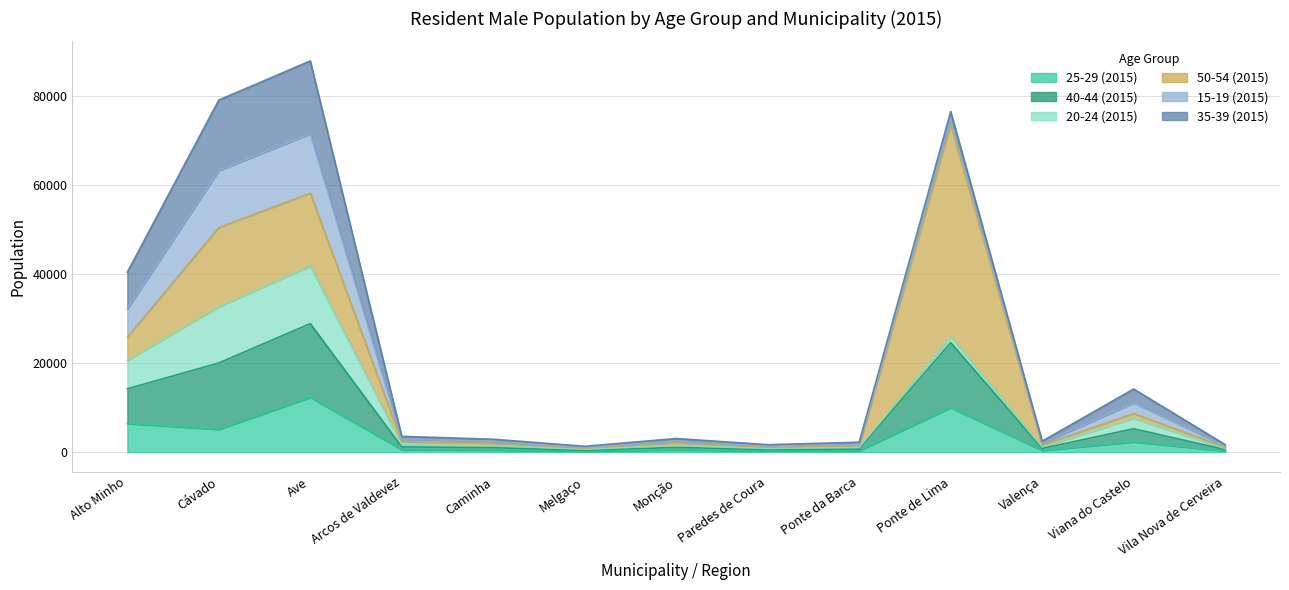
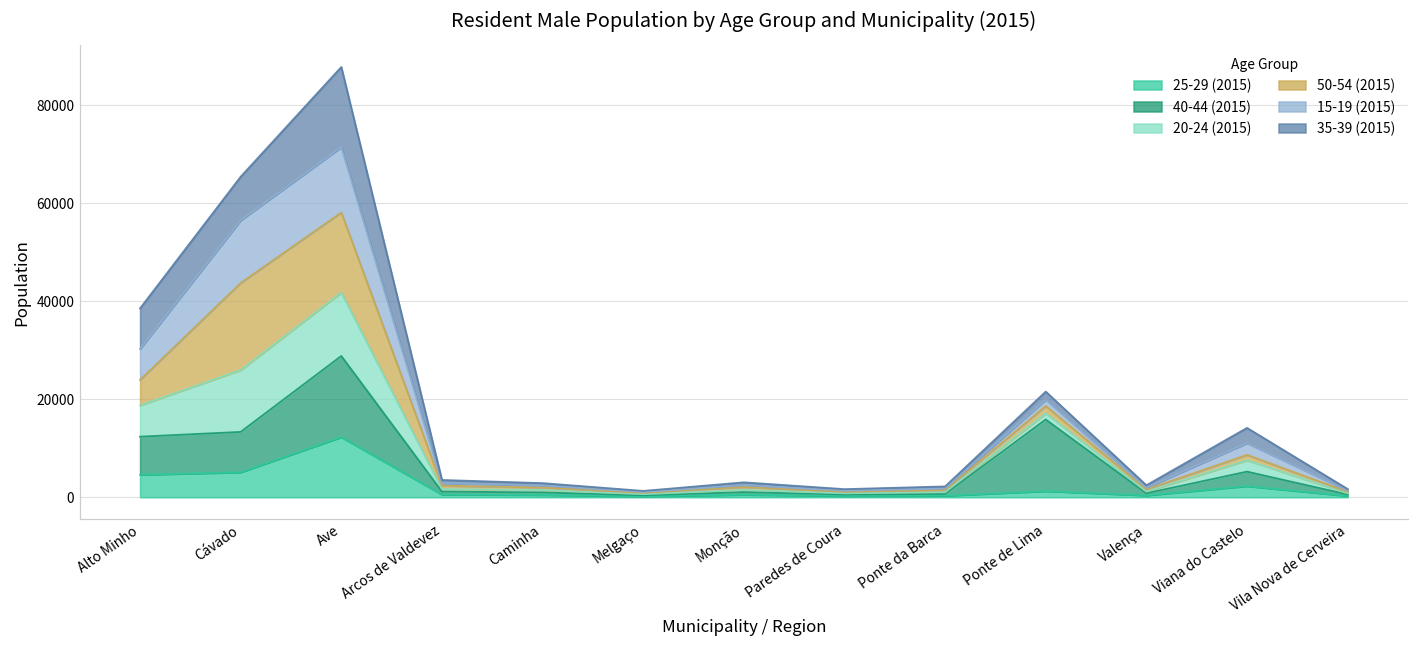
25-29 (2015), Alto Minho: 6000 -> 5000
40-44 (2015), Cávado: 15000 -> 8000
35-39 (2015), Cávado: 16000 -> 9000
25-29 (2015), Ponte de Lima: 10000 -> 1000
50-54 (2015), Ponte de Lima: 48000 -> 1000
